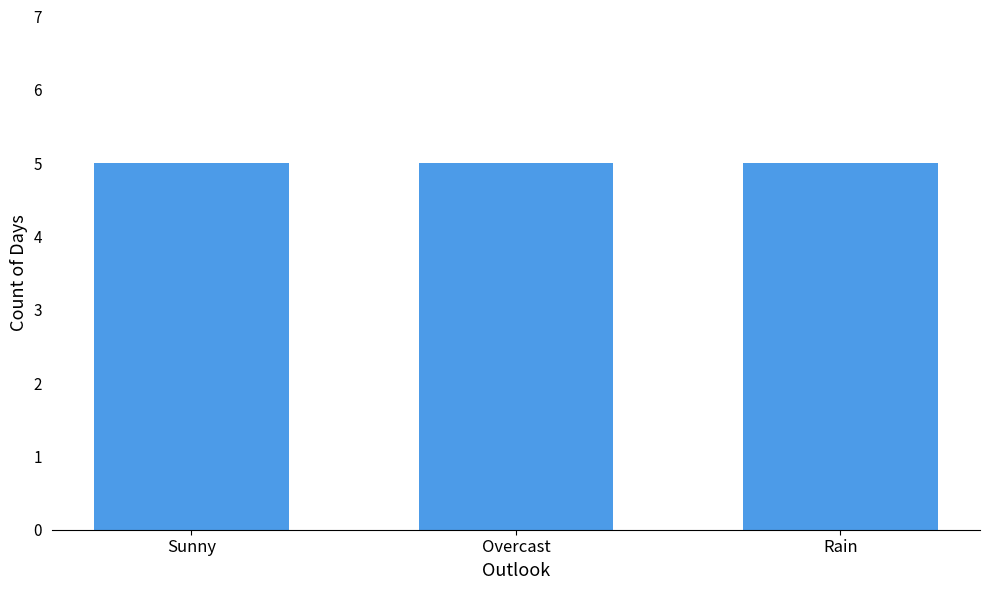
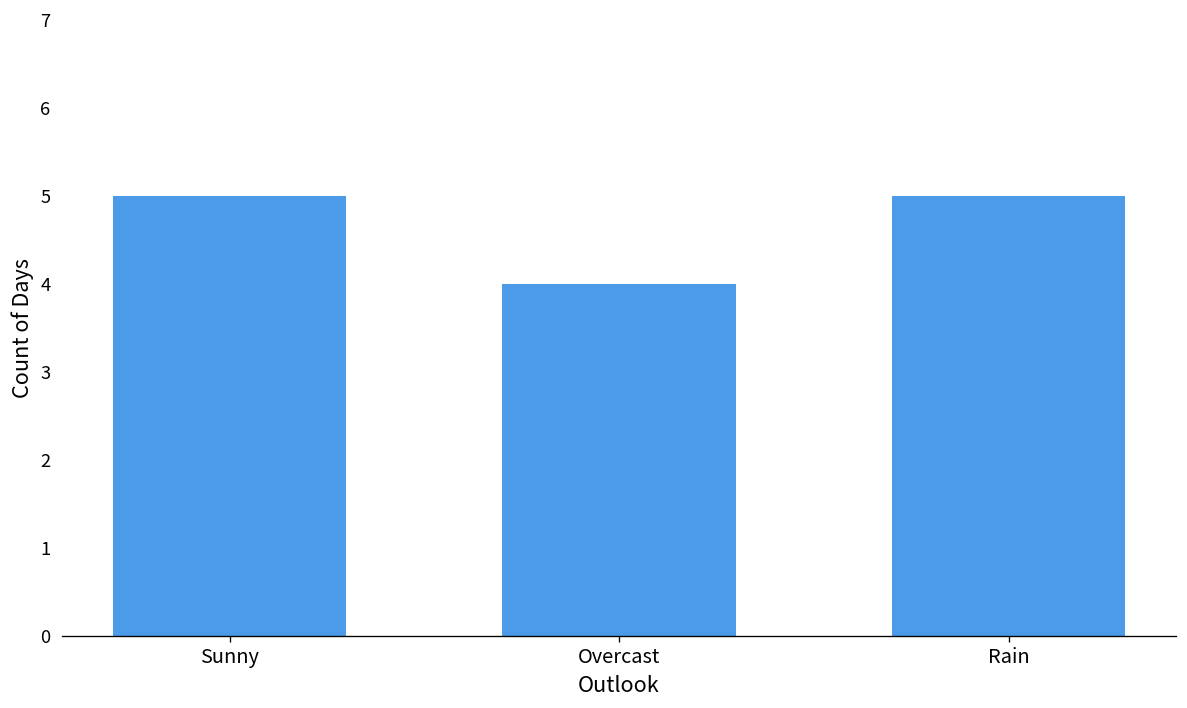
Overcast: 5 -> 4
